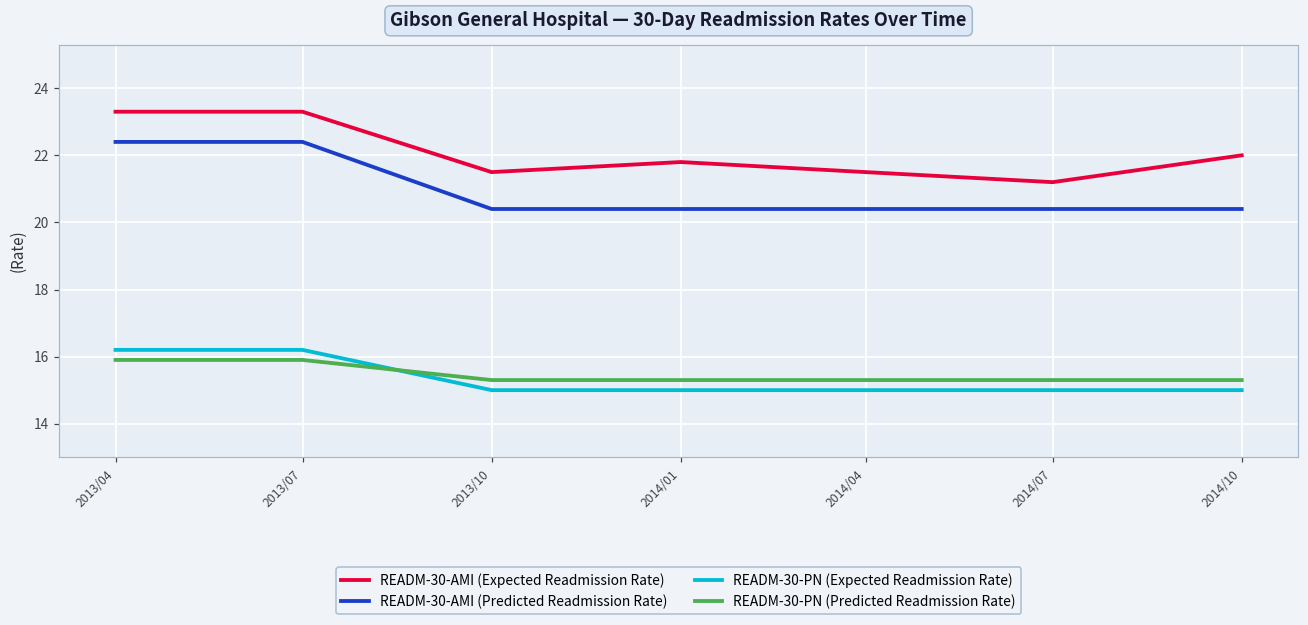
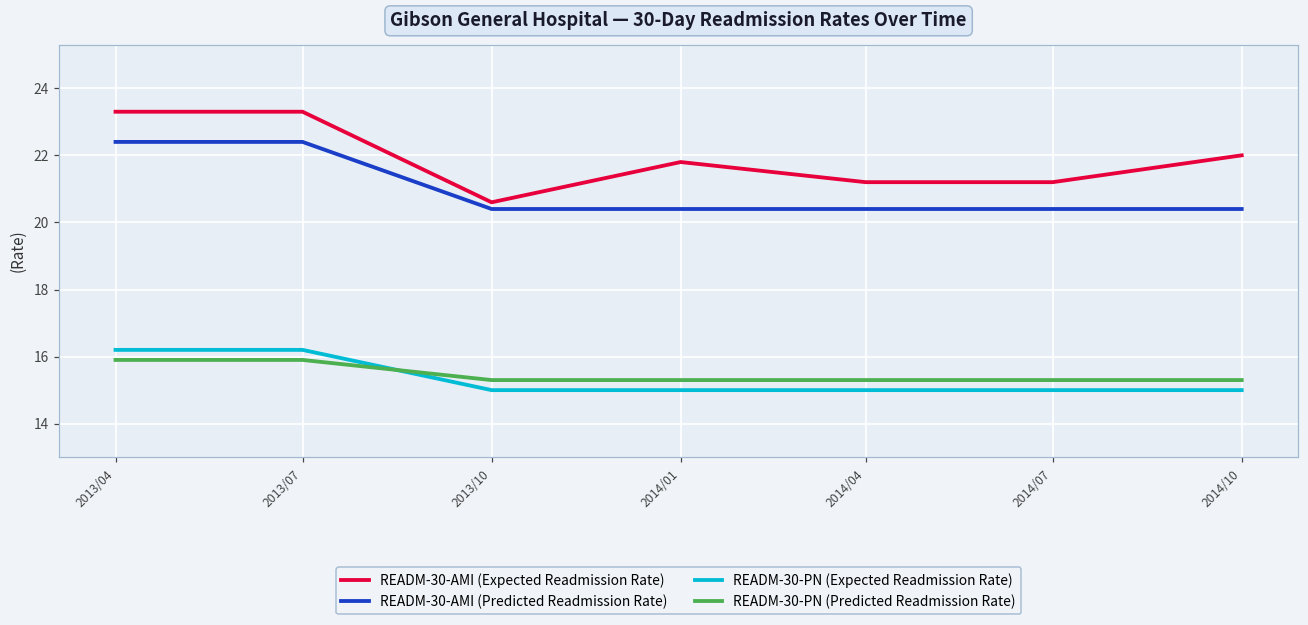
READM-30-AMI (Expected Readmission Rate), 2013/10: 21.5 -> 20.6
READM-30-AMI (Expected Readmission Rate), 2014/04: 21.5 -> 21.2
